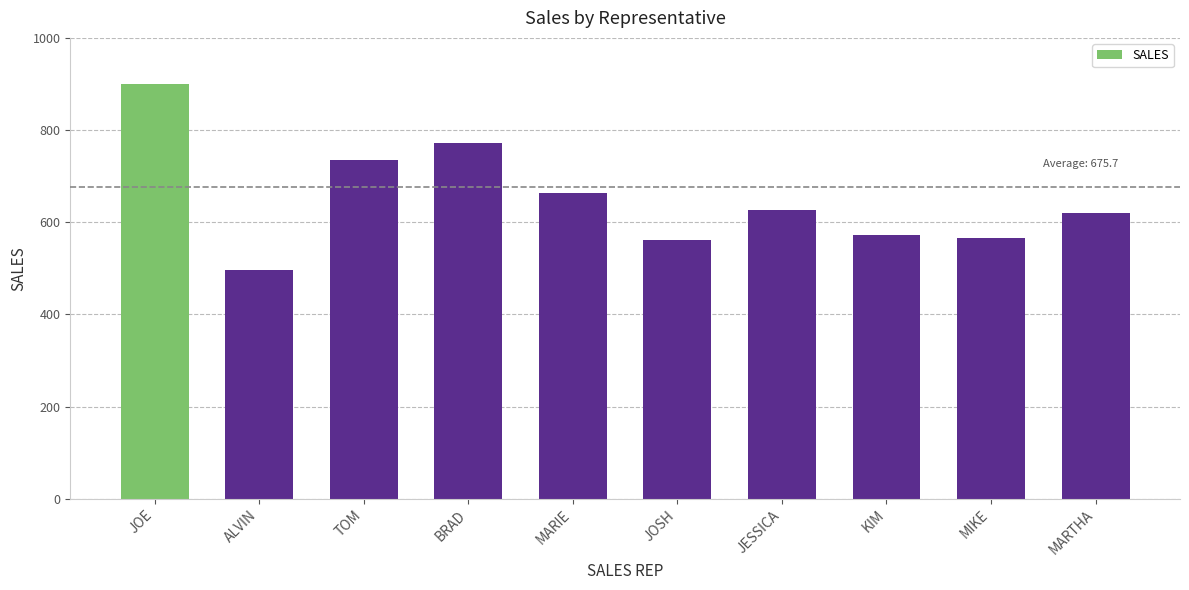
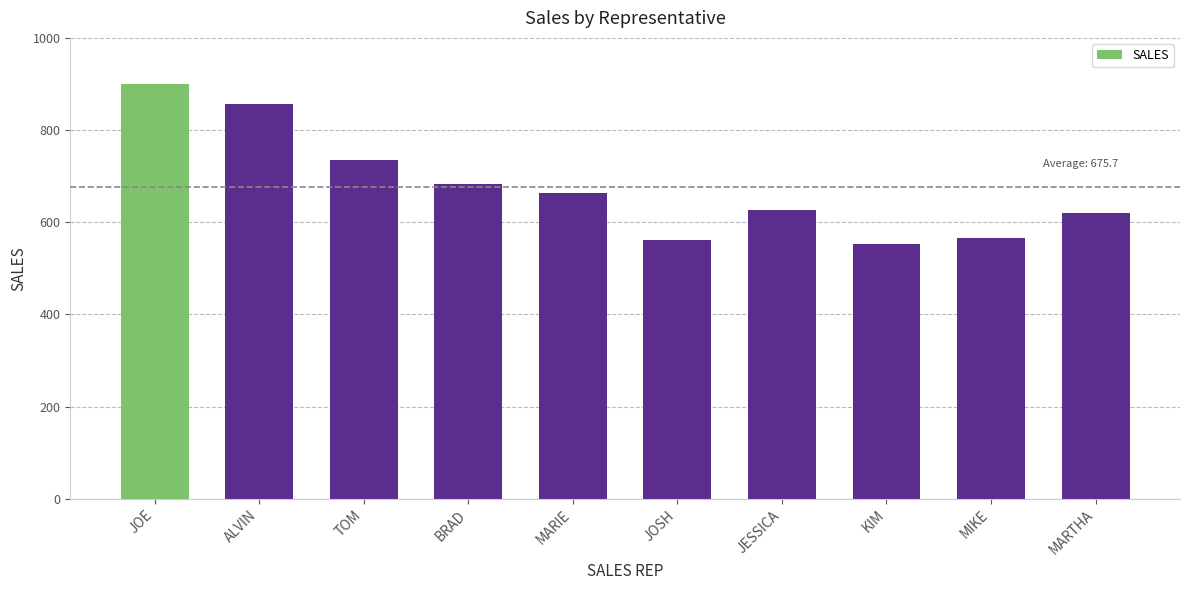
ALVIN: 500 -> 860
BRAD: 770 -> 680
KIM: 570 -> 550
